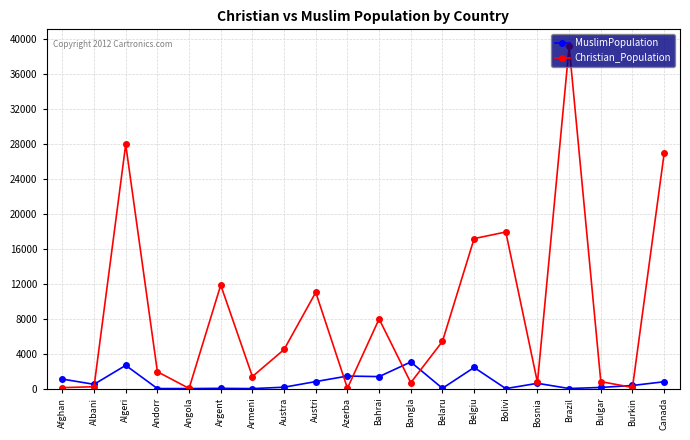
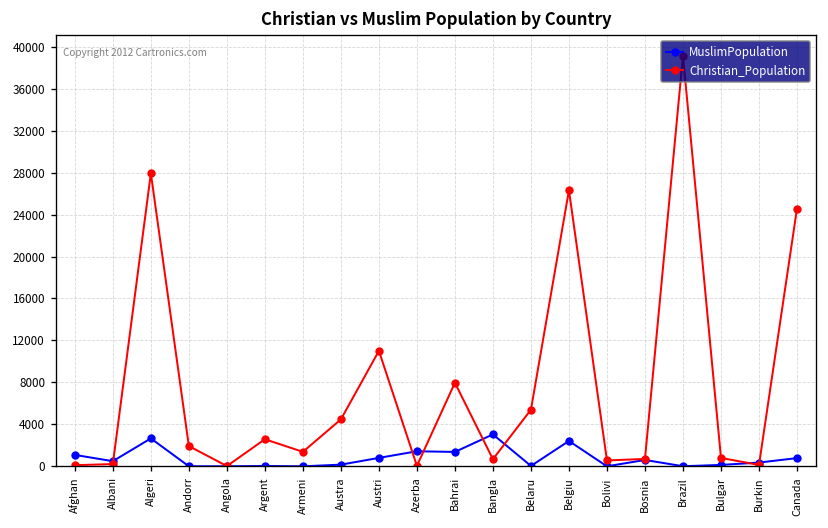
Christian_Population, Argent: 12000 -> 3000
Christian_Population, Belgiu: 17000 -> 26000
Christian_Population, Bolivi: 18000 -> 1000
Christian_Population, Canada: 27000 -> 25000
